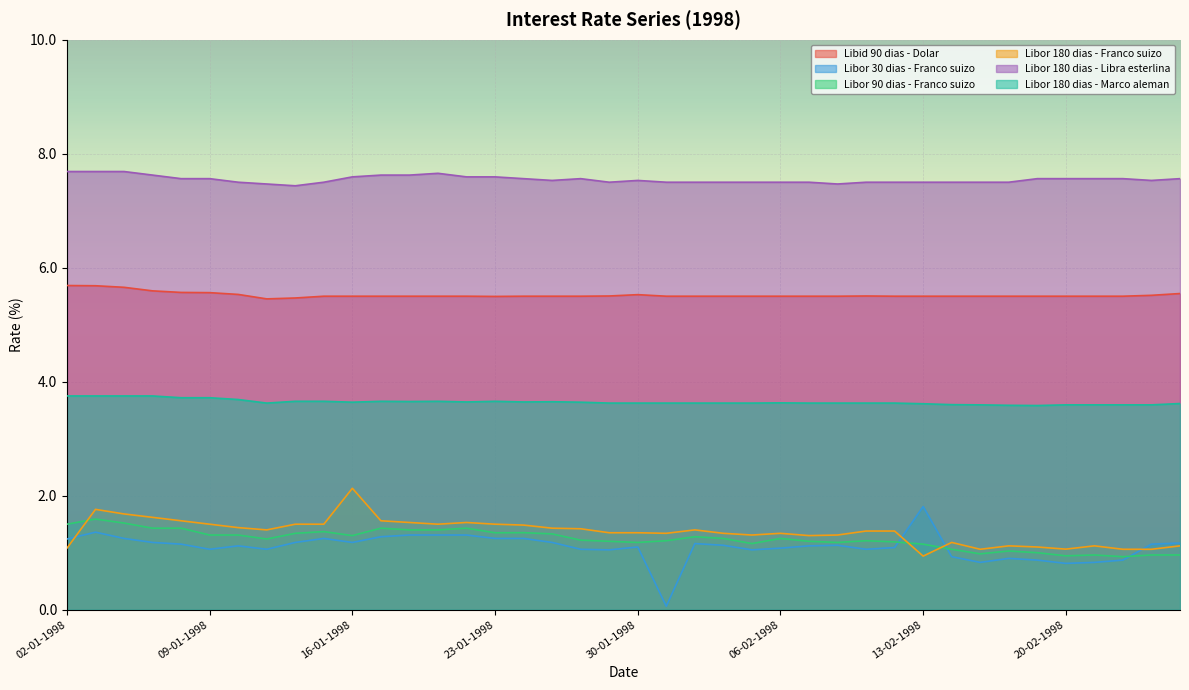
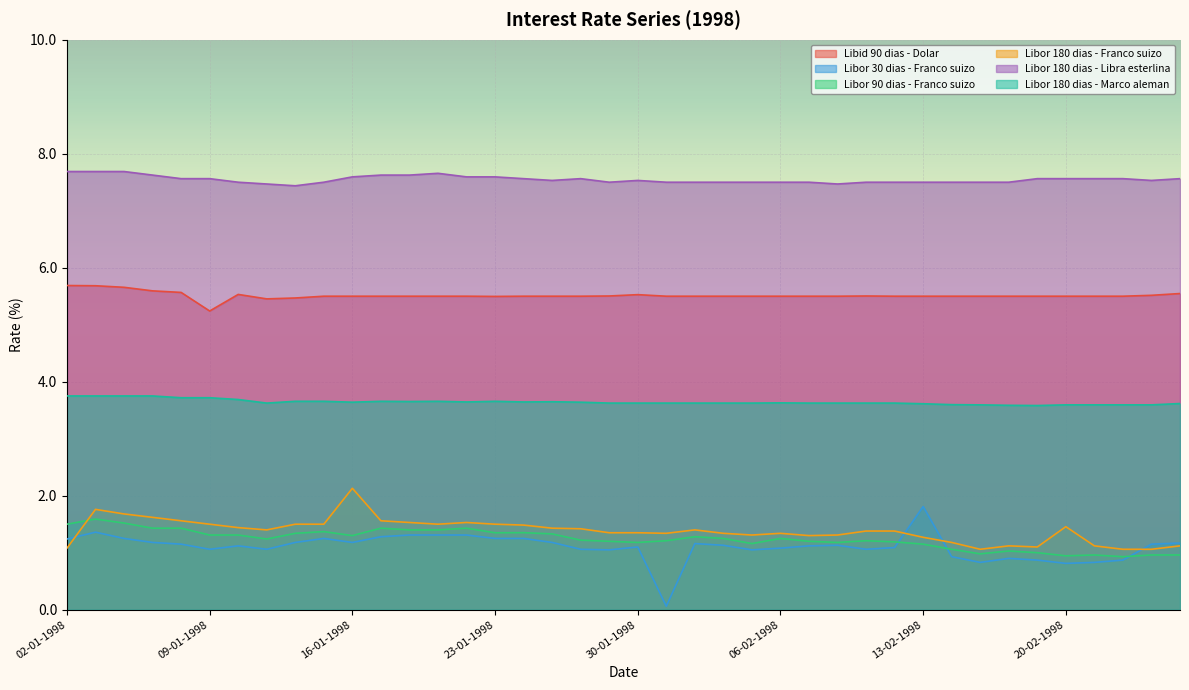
Libid 90 dias - Dolar, 09-01-1998: 5.6 -> 5.2
Libor 180 dias - Franco suizo, 13-02-1998: 0.9 -> 1.3
Libor 180 dias - Franco suizo, 20-02-1998: 1.1 -> 1.5
